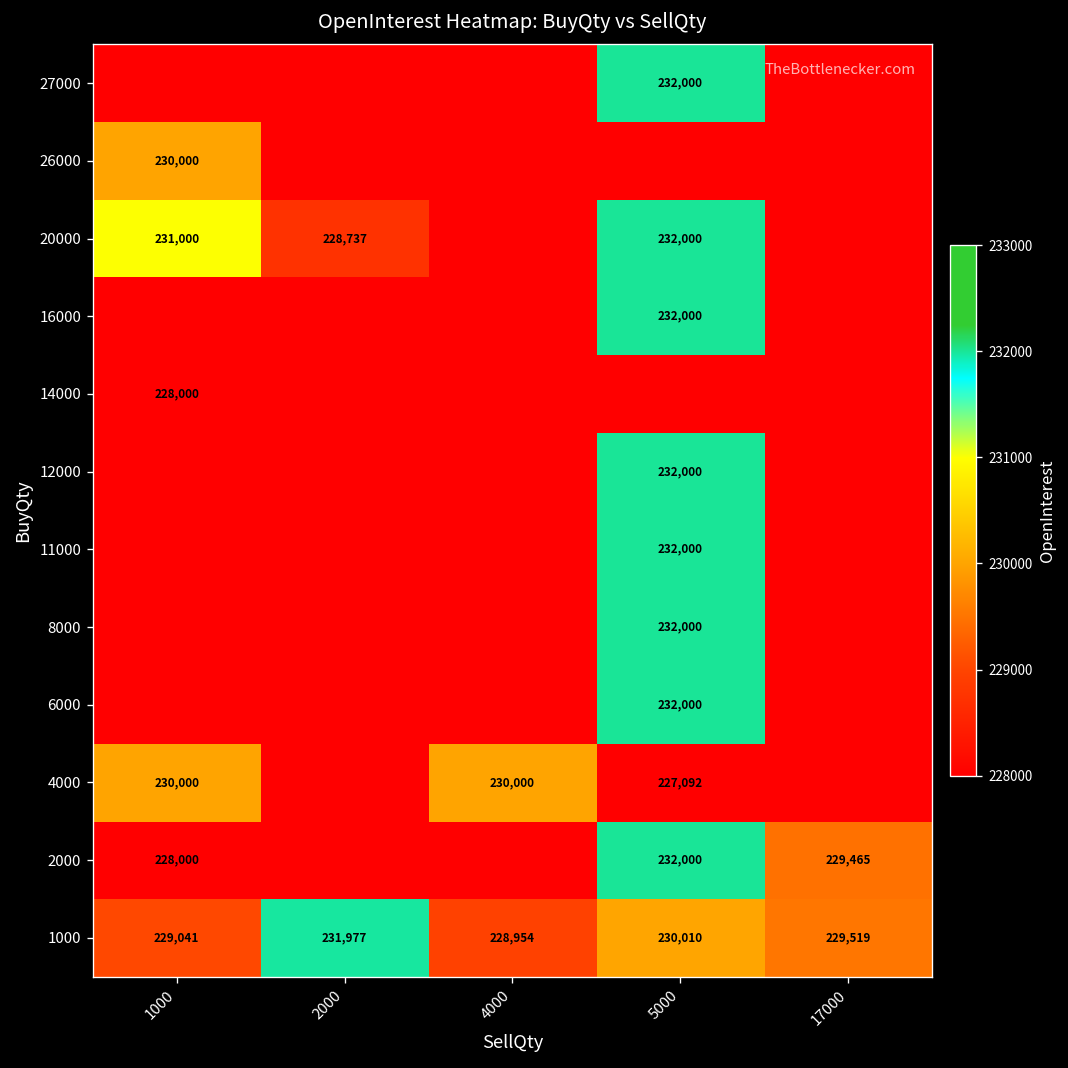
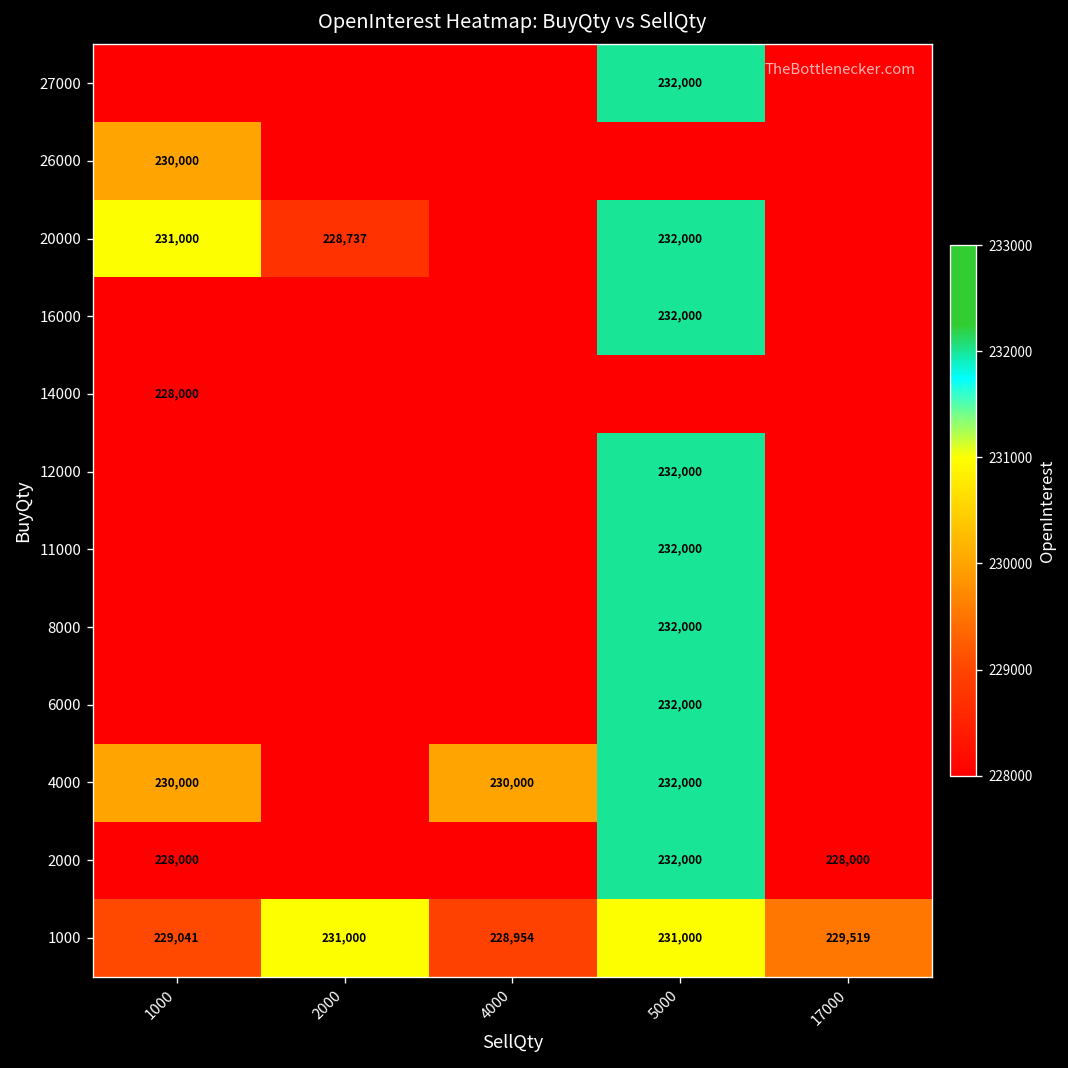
4000, 5000: 227,092 -> 232,000
2000, 17000: 229,465 -> 228,000
1000, 2000: 231,977 -> 231,000
1000, 5000: 230,010 -> 231,000
